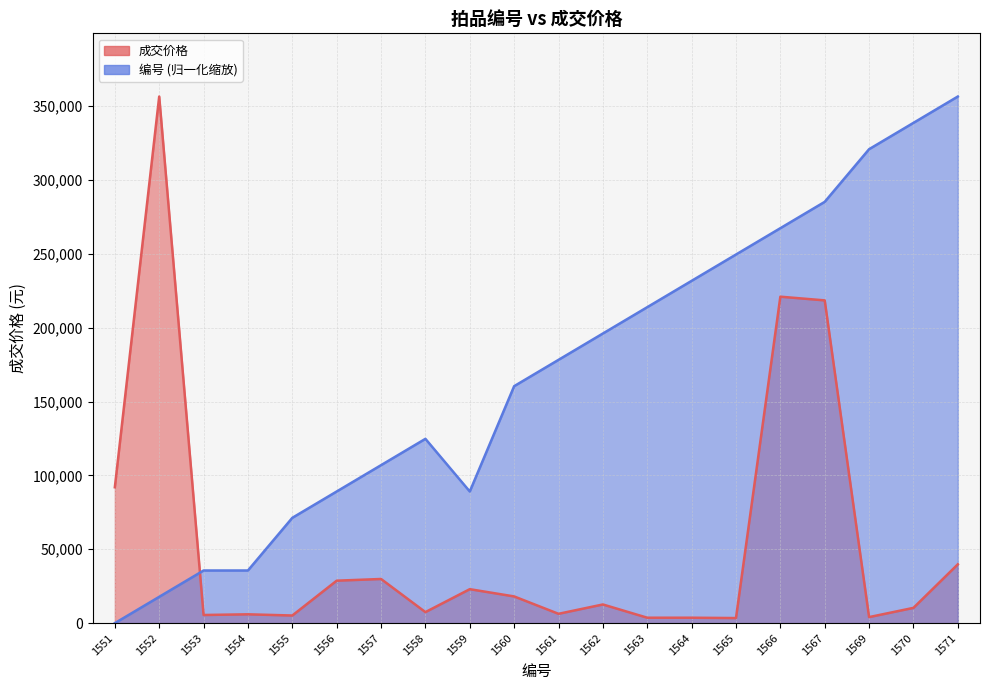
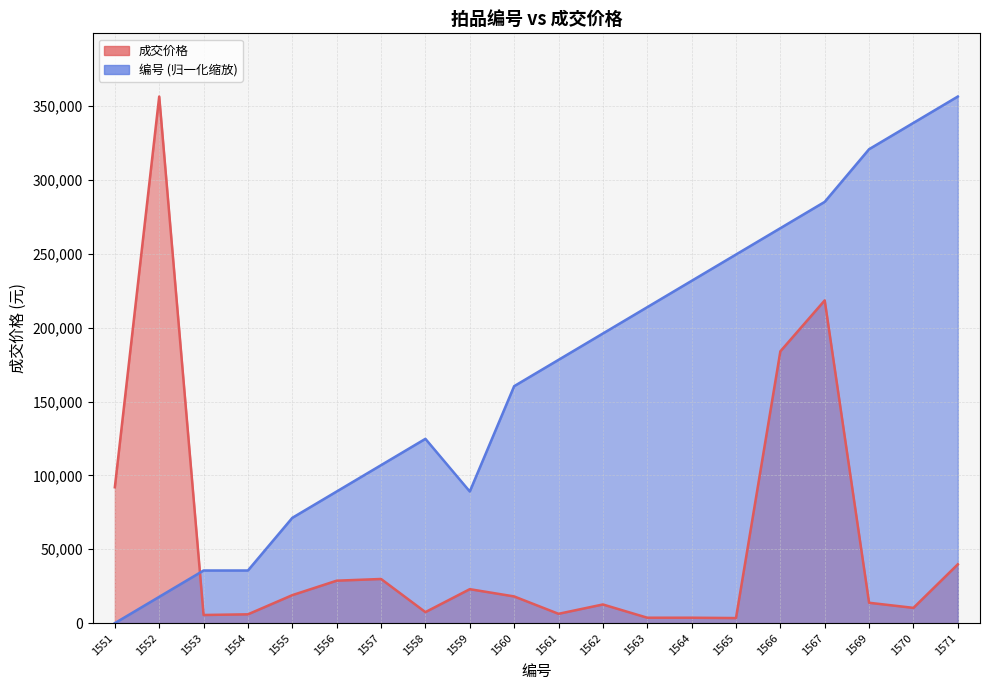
成交价格, 1555: 5,000 -> 19,000
成交价格, 1566: 221,000 -> 184,000
成交价格, 1569: 4,000 -> 14,000
